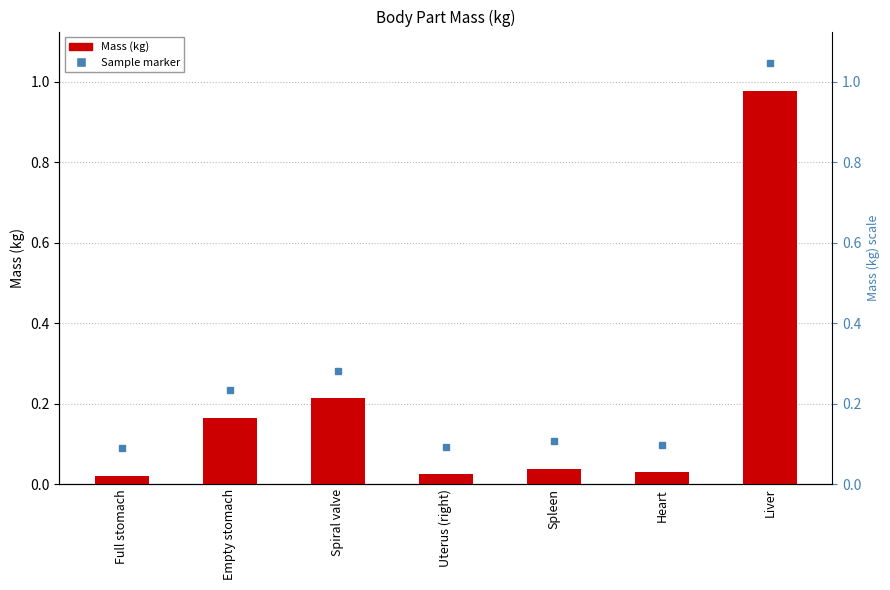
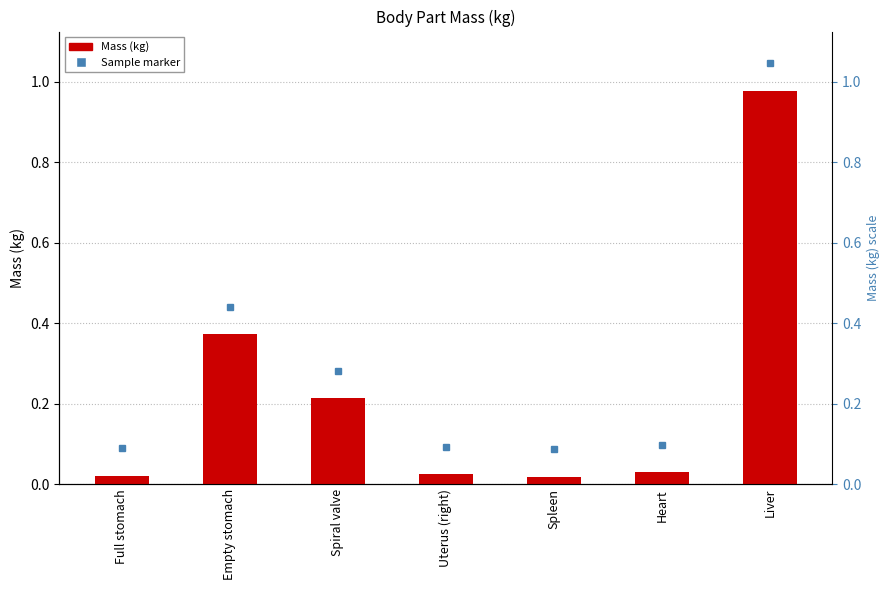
Mass (kg), Empty stomach: 0.16 -> 0.37
Mass (kg), Spleen: 0.04 -> 0.02
